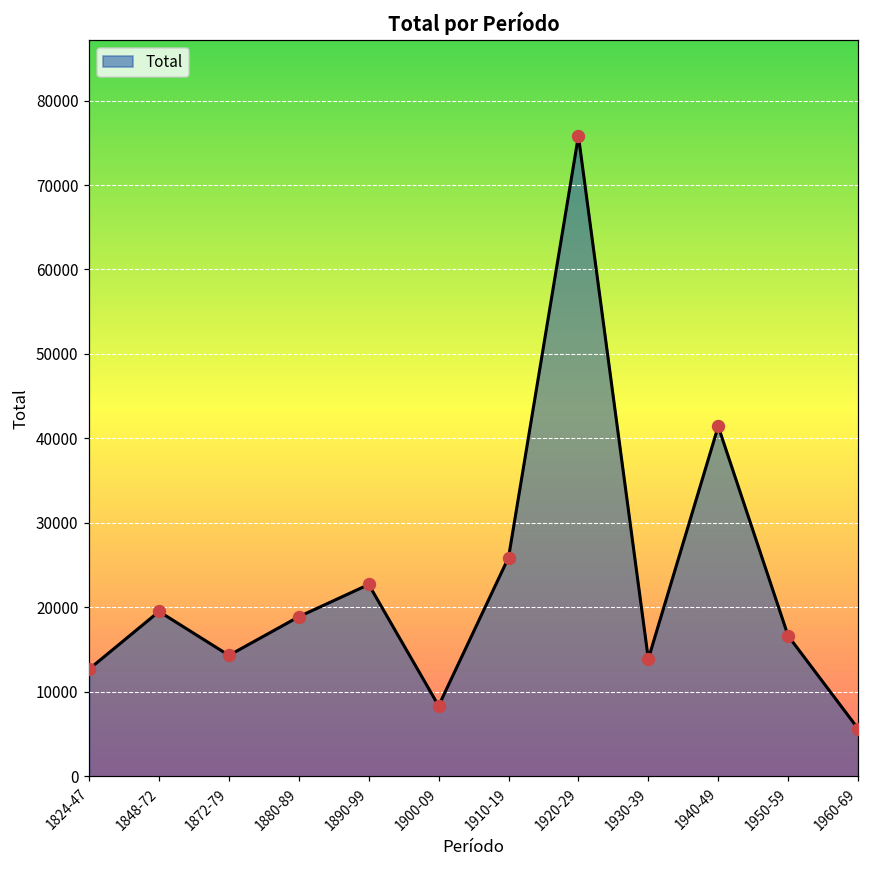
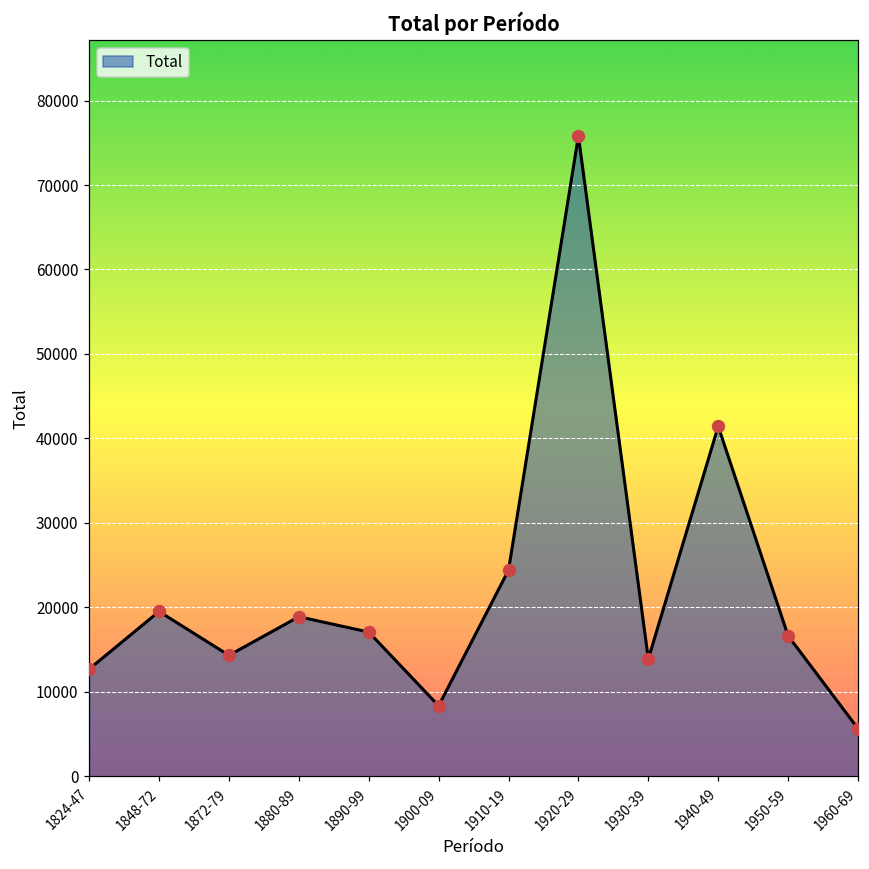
1890-99: 23000 -> 17000
1910-19: 26000 -> 24000
